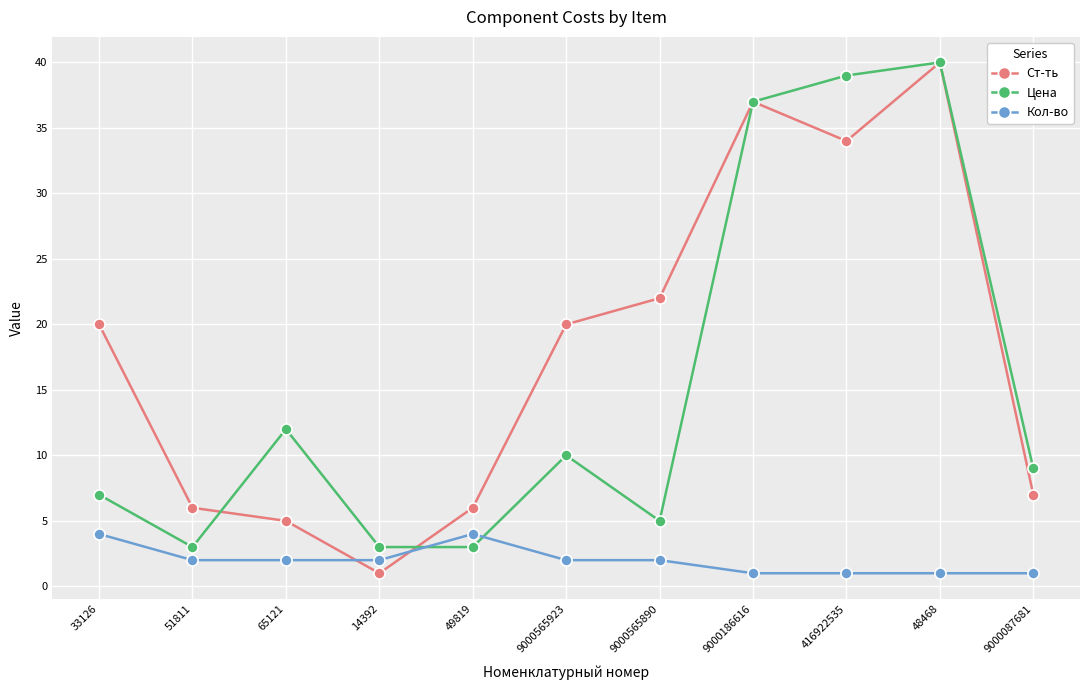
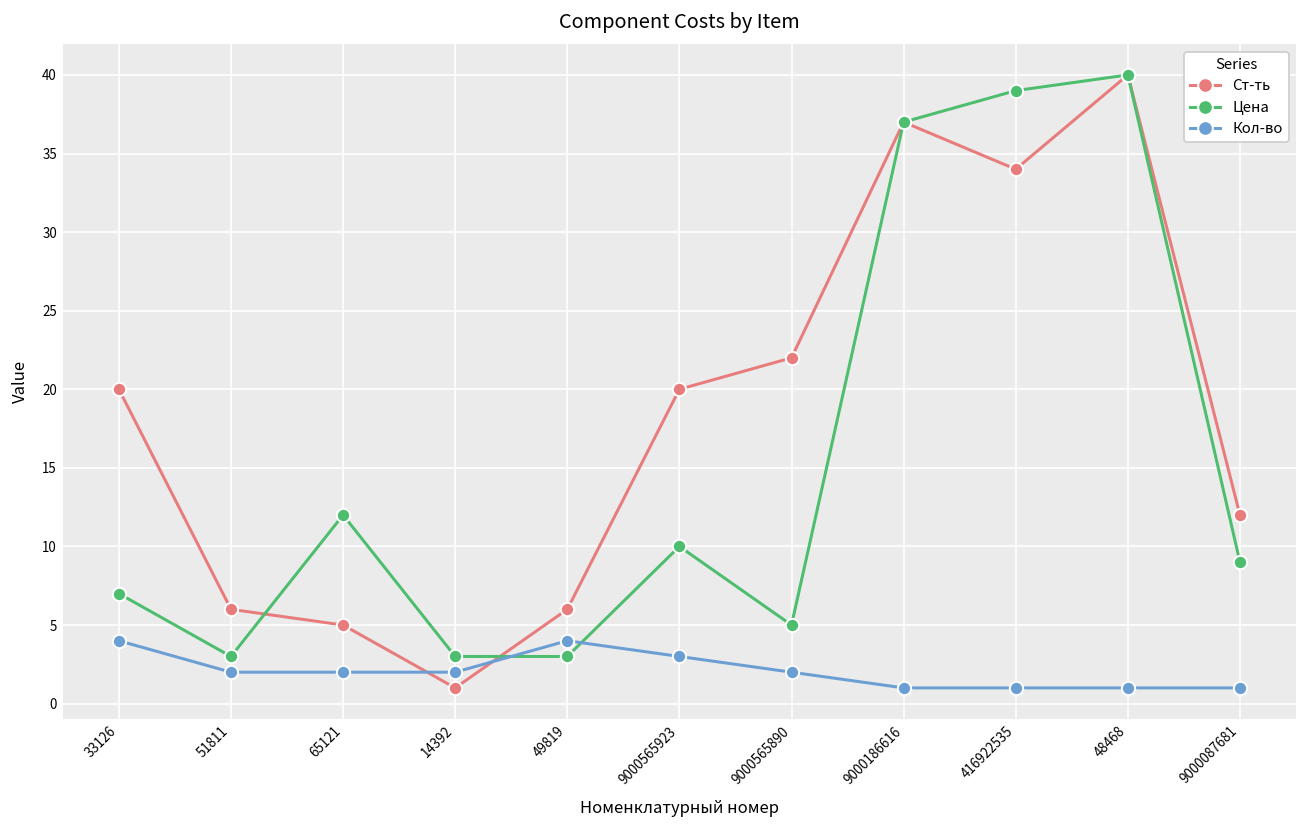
Кол-во, 9000565923: 2 -> 3
Ст-ть, 9000087681: 7 -> 12
